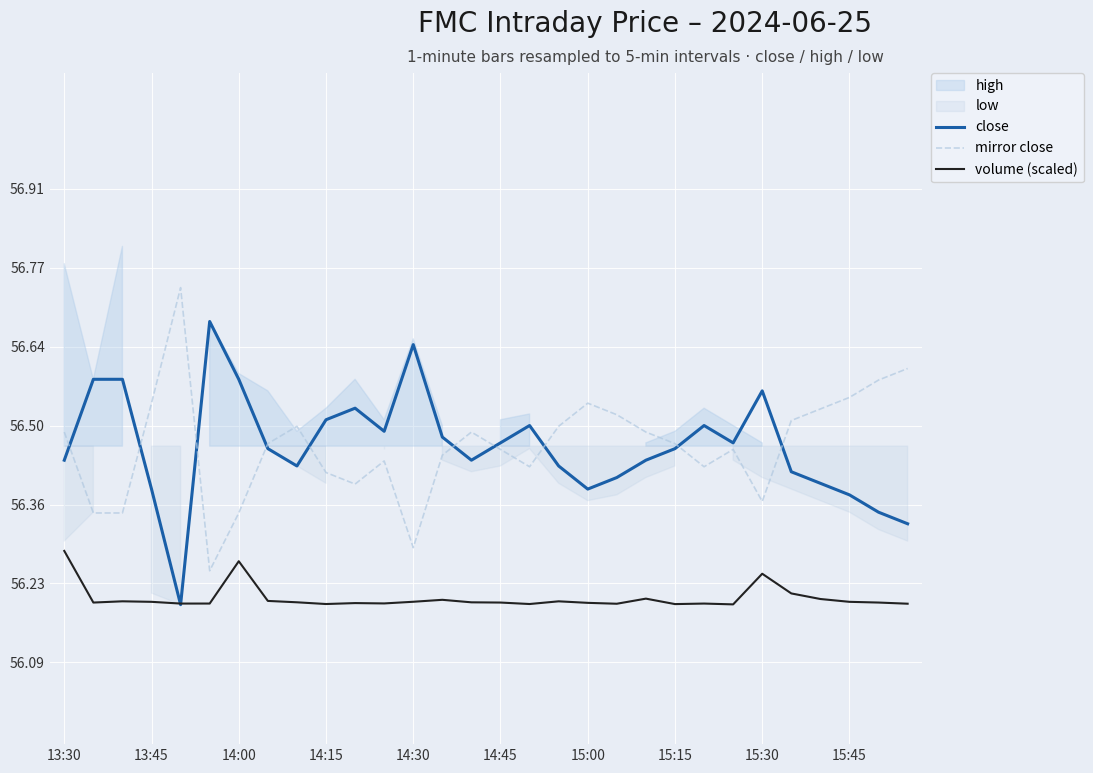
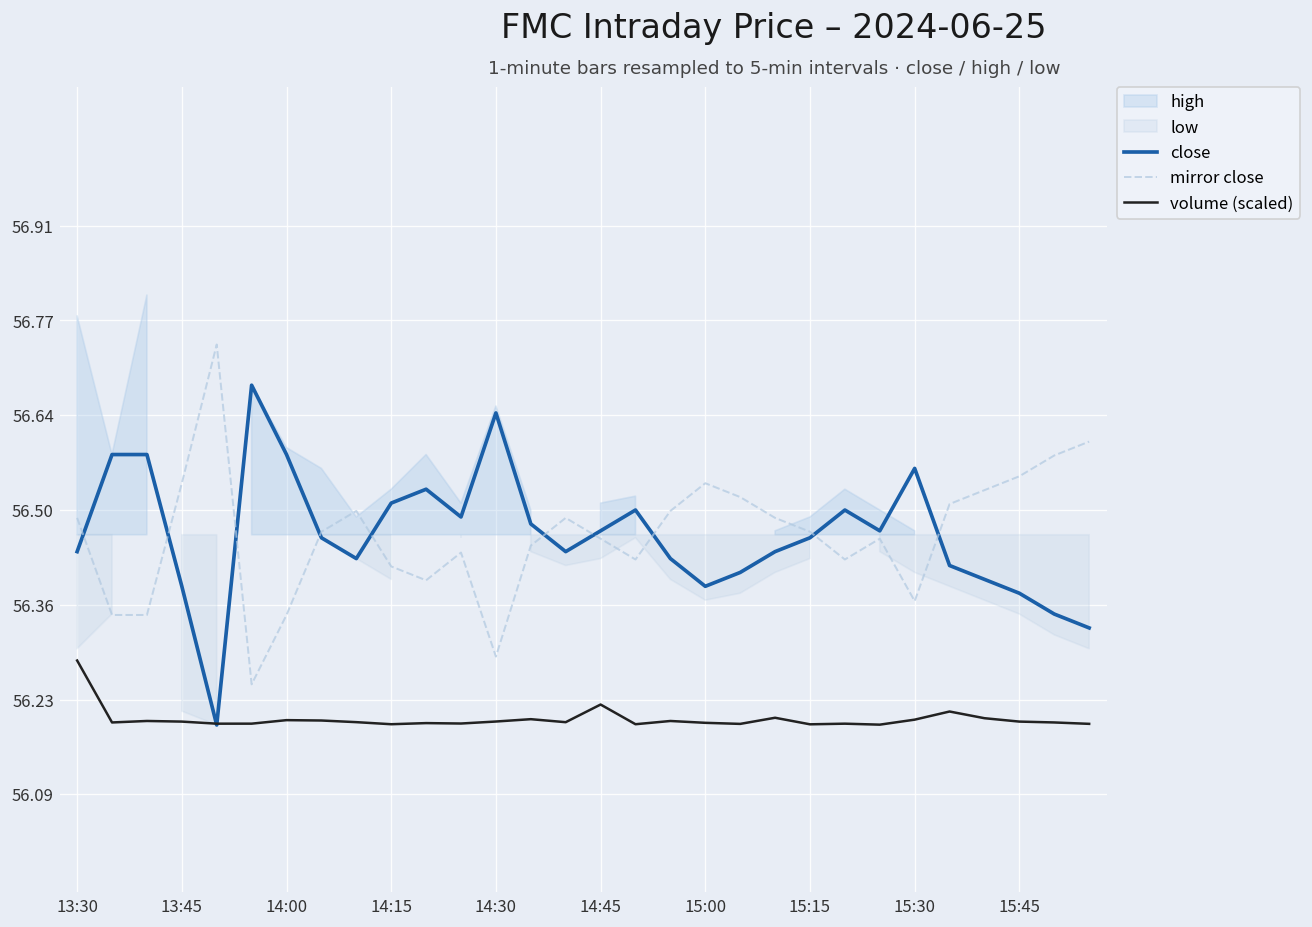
volume (scaled), 14:00: 56.27 -> 56.20
volume (scaled), 14:45: 56.19 -> 56.22
volume (scaled), 15:30: 56.24 -> 56.20
